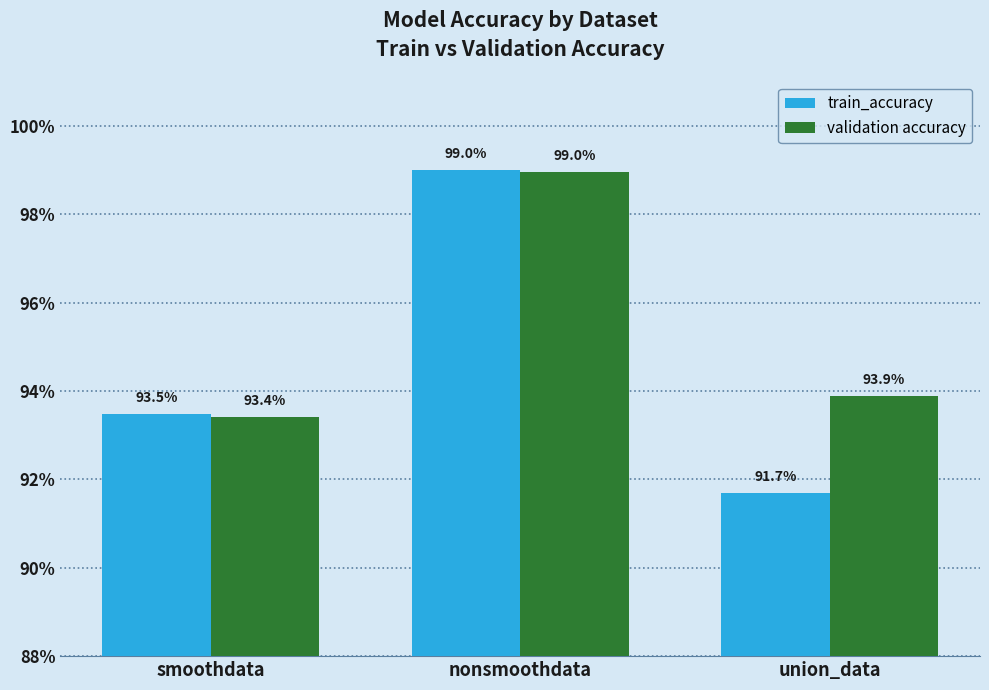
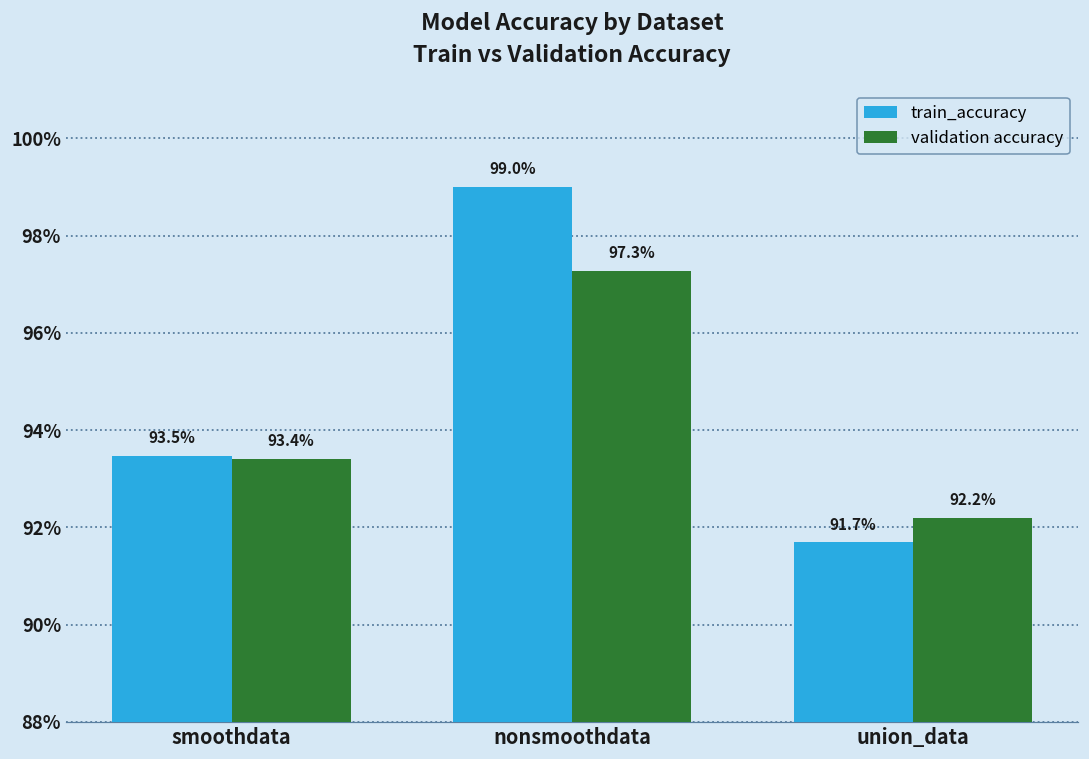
validation accuracy, nonsmoothdata: 99.0% -> 97.3%
validation accuracy, union_data: 93.9% -> 92.2%
